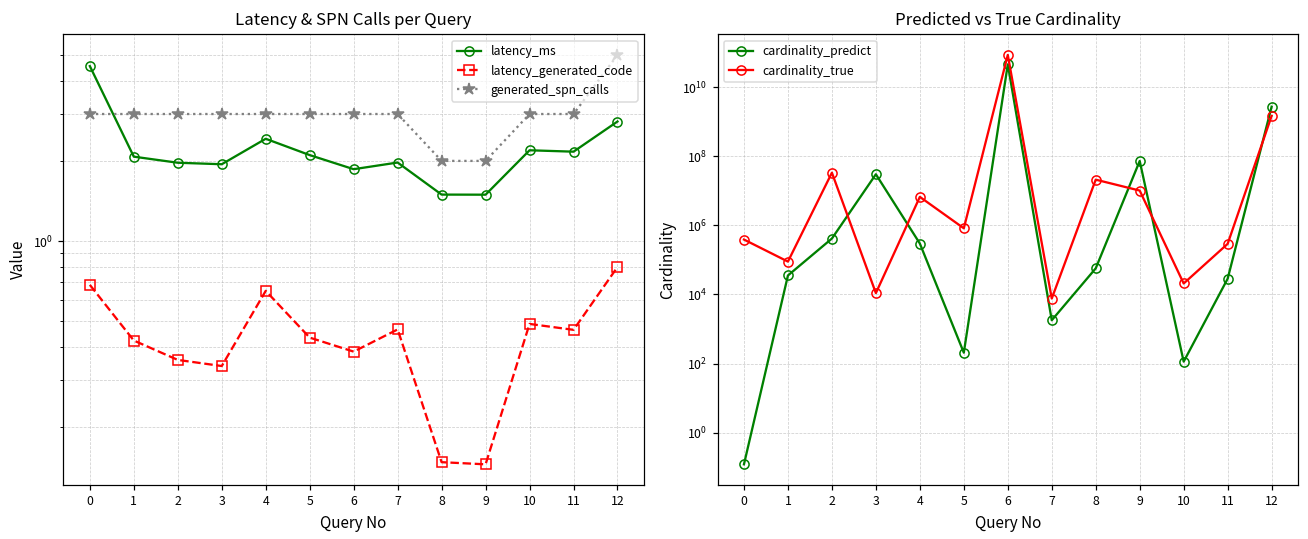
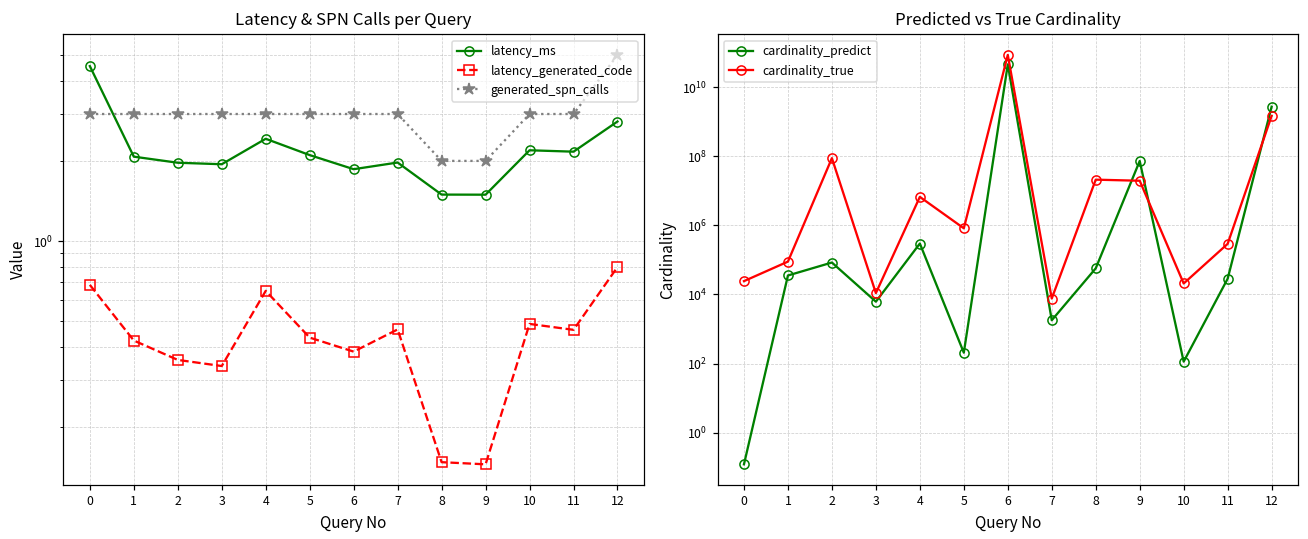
Predicted vs True Cardinality, cardinality_true, 0: 400000 -> 20000
Predicted vs True Cardinality, cardinality_predict, 2: 400000 -> 80000
Predicted vs True Cardinality, cardinality_true, 2: 30000000 -> 90000000
Predicted vs True Cardinality, cardinality_predict, 3: 30000000 -> 6000
Predicted vs True Cardinality, cardinality_true, 9: 10000000 -> 20000000
